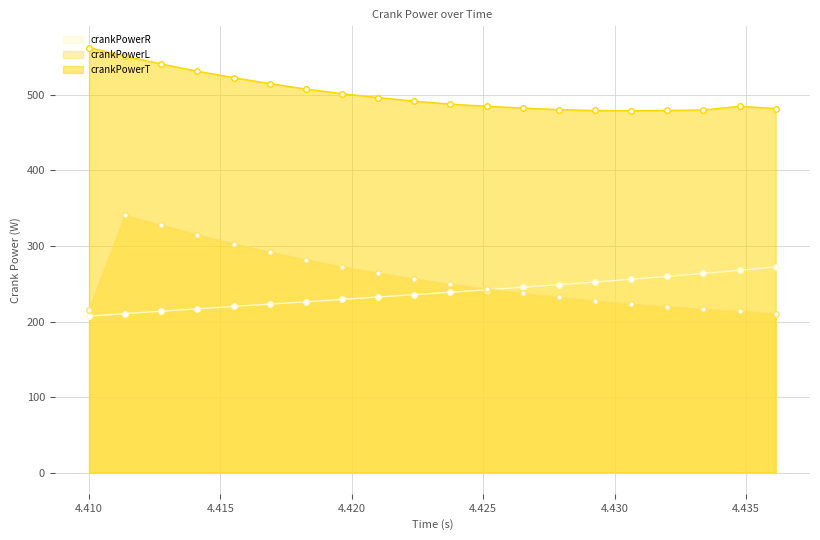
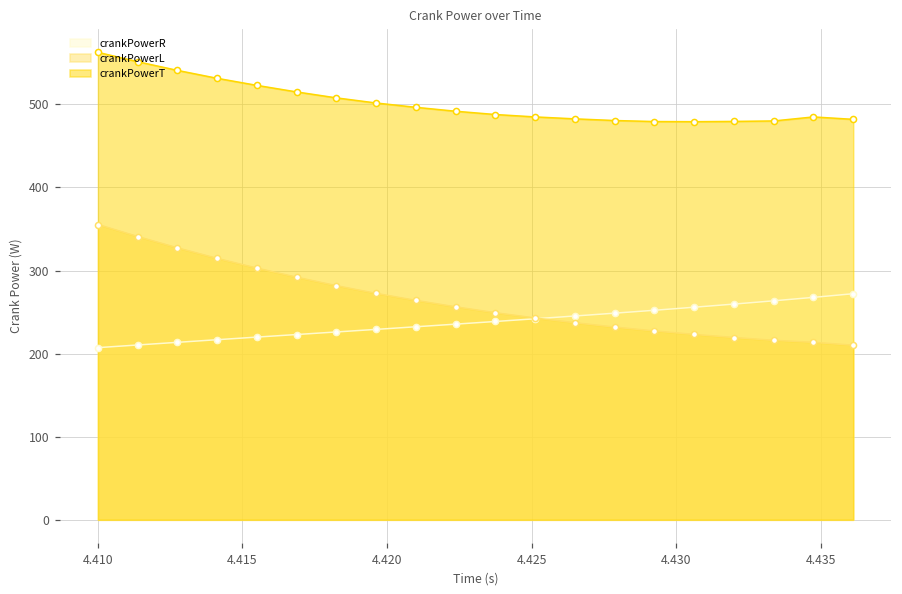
crankPowerL, 4.410: 220 -> 360
